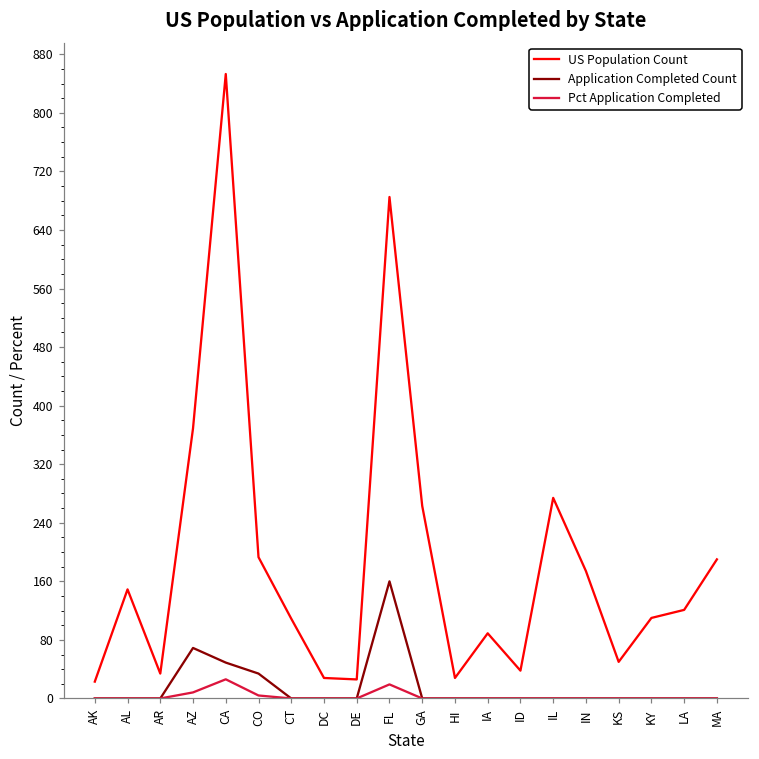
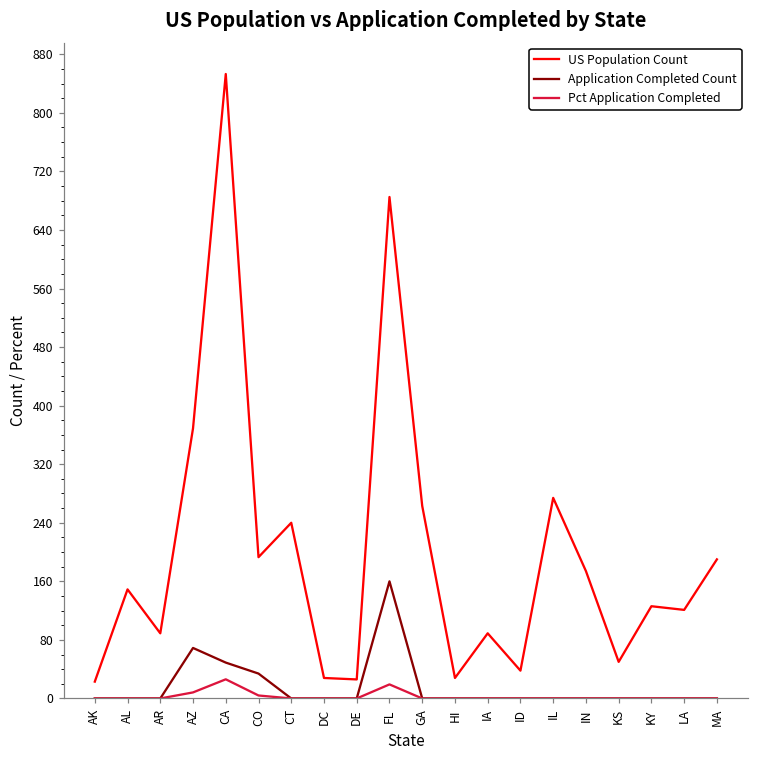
US Population Count, AR: 30 -> 90
US Population Count, CT: 110 -> 240
US Population Count, KY: 110 -> 130
